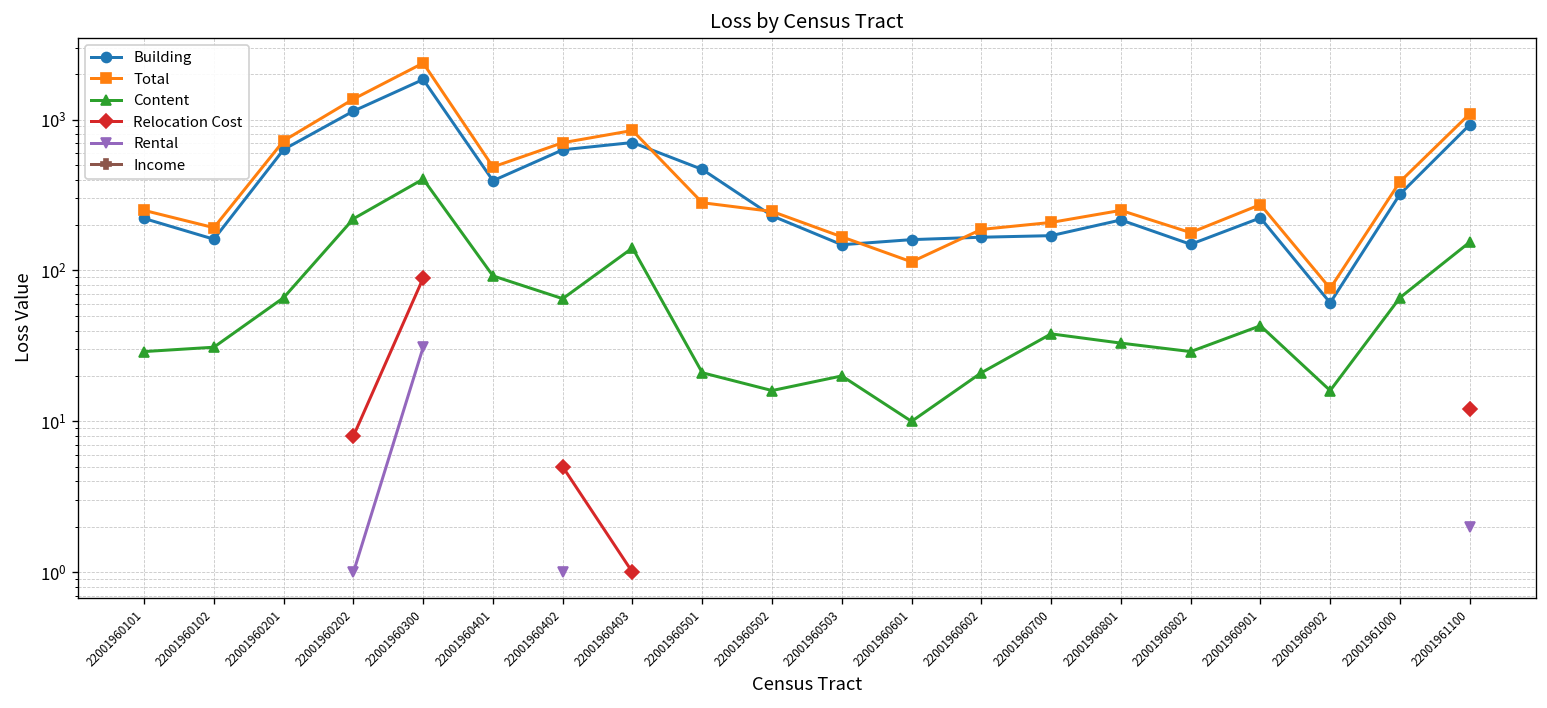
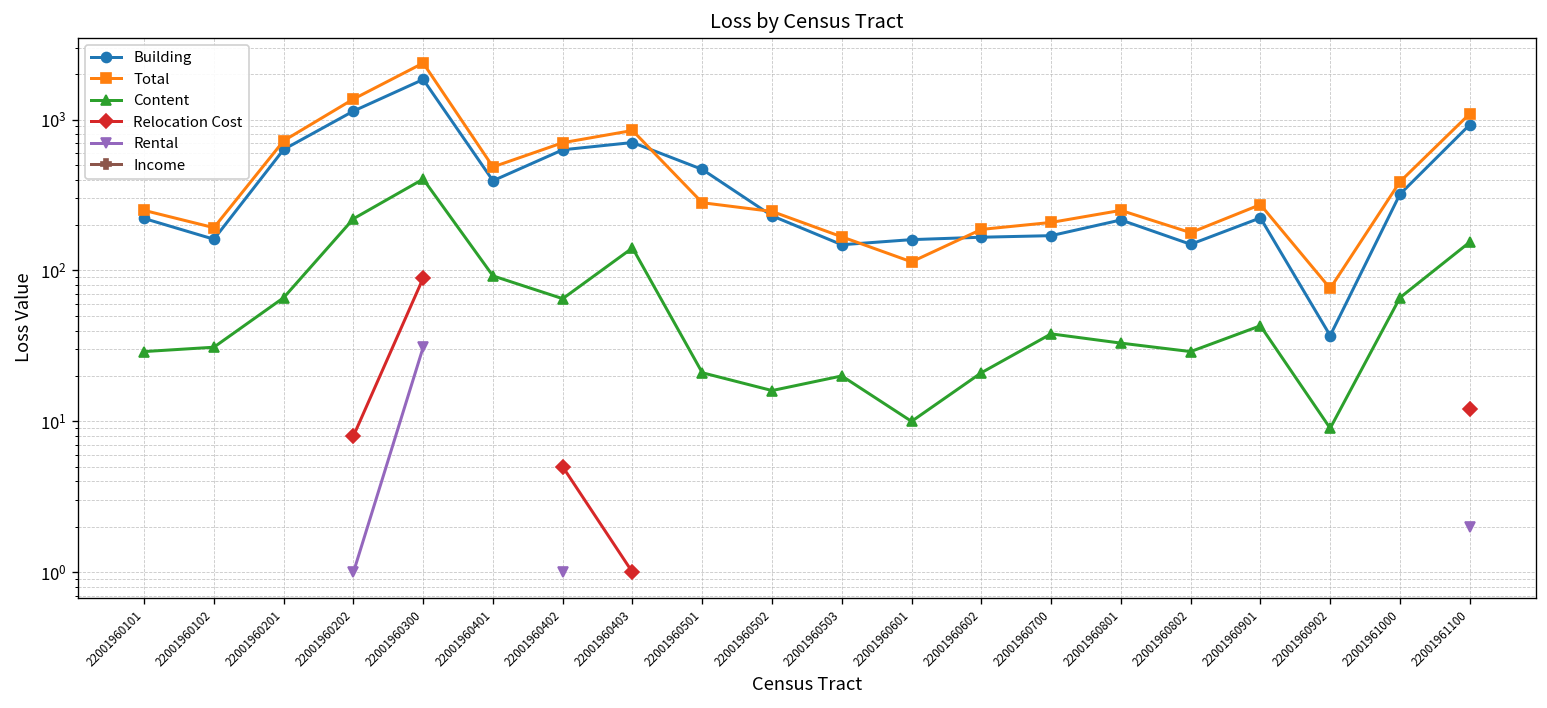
Building, 22001960902: 60 -> 37
Content, 22001960902: 16 -> 9
